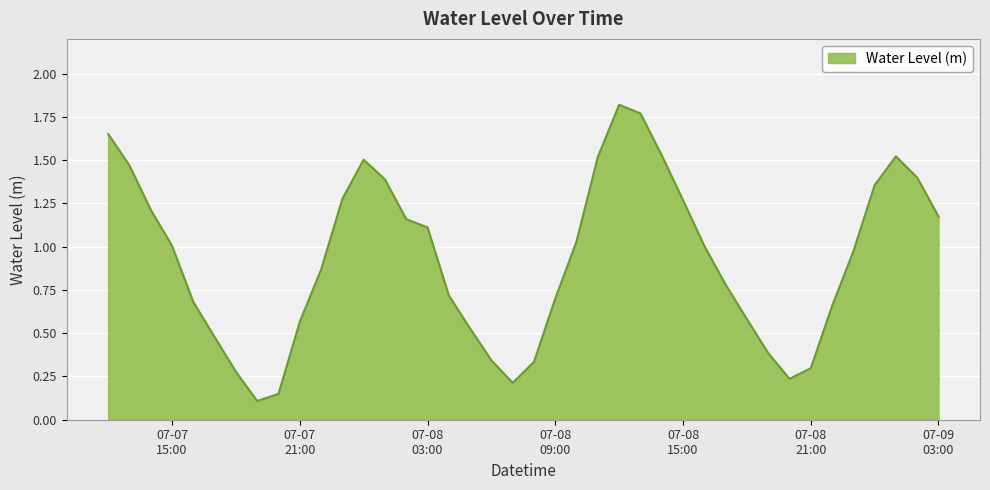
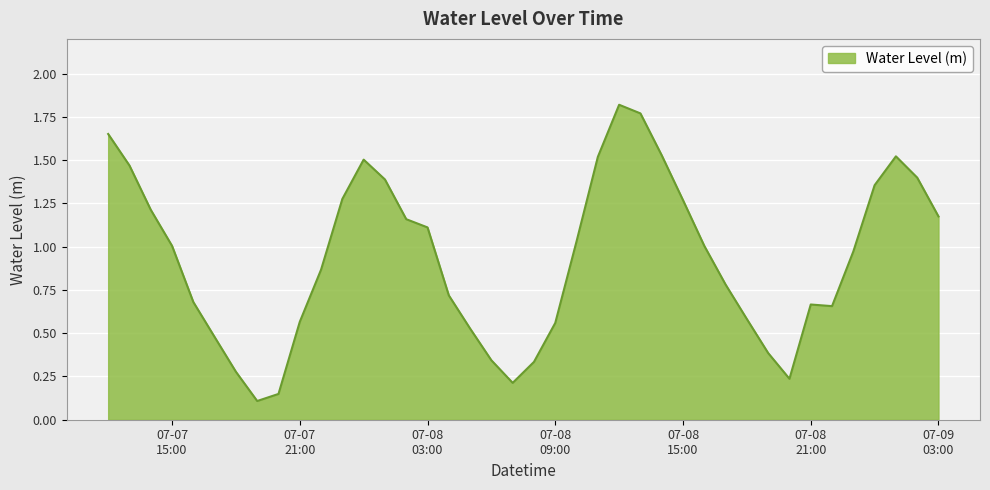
07-08 09:00: 0.70 -> 0.56
07-08 21:00: 0.30 -> 0.67
